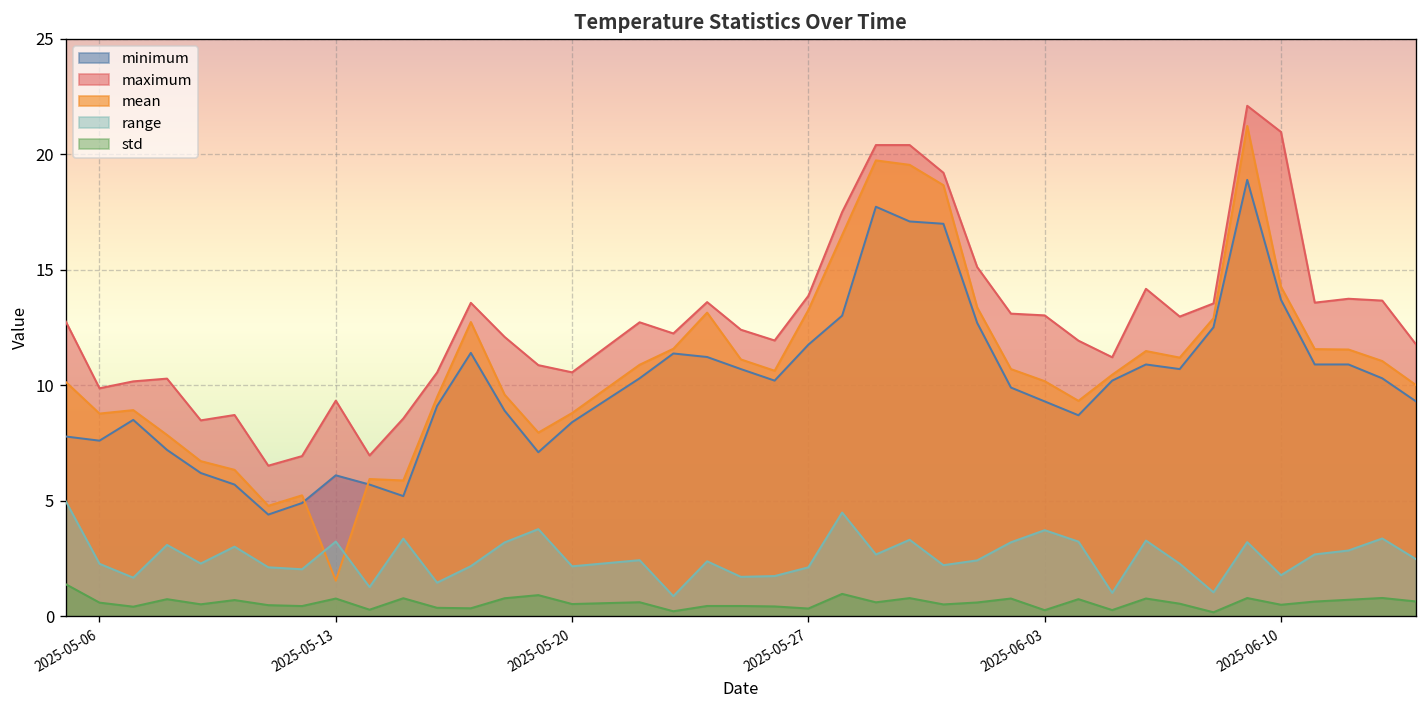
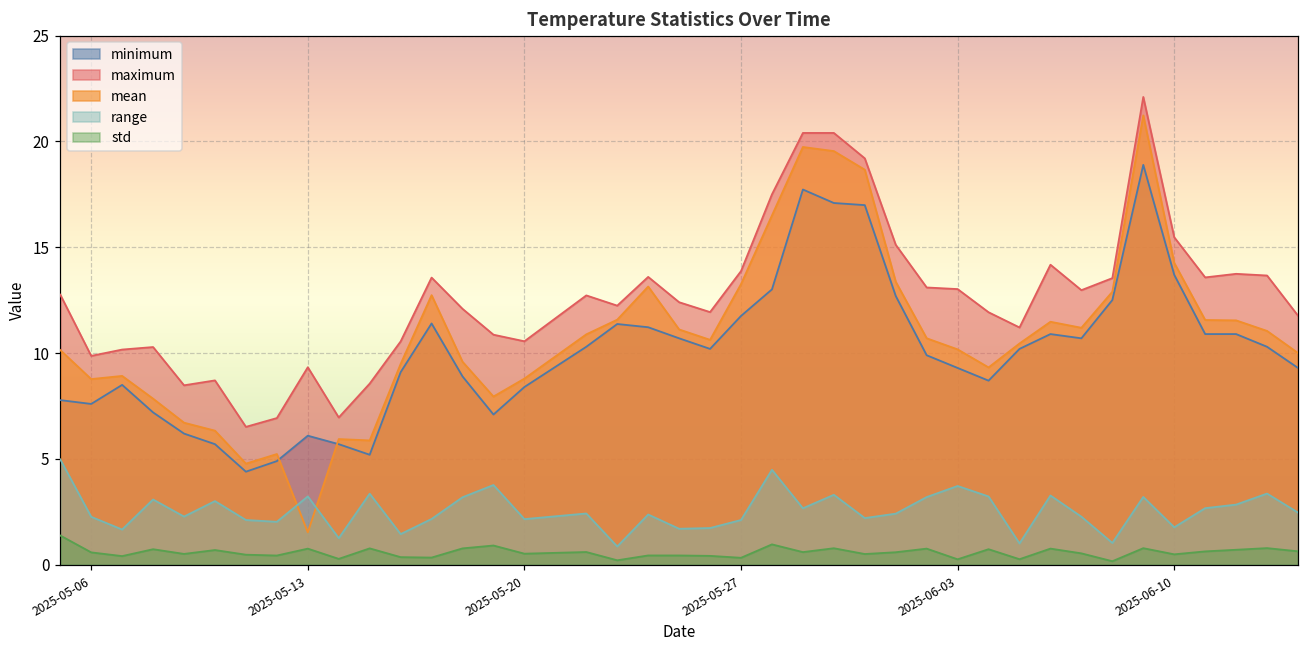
maximum, 2025-06-10: 21.0 -> 15.5
